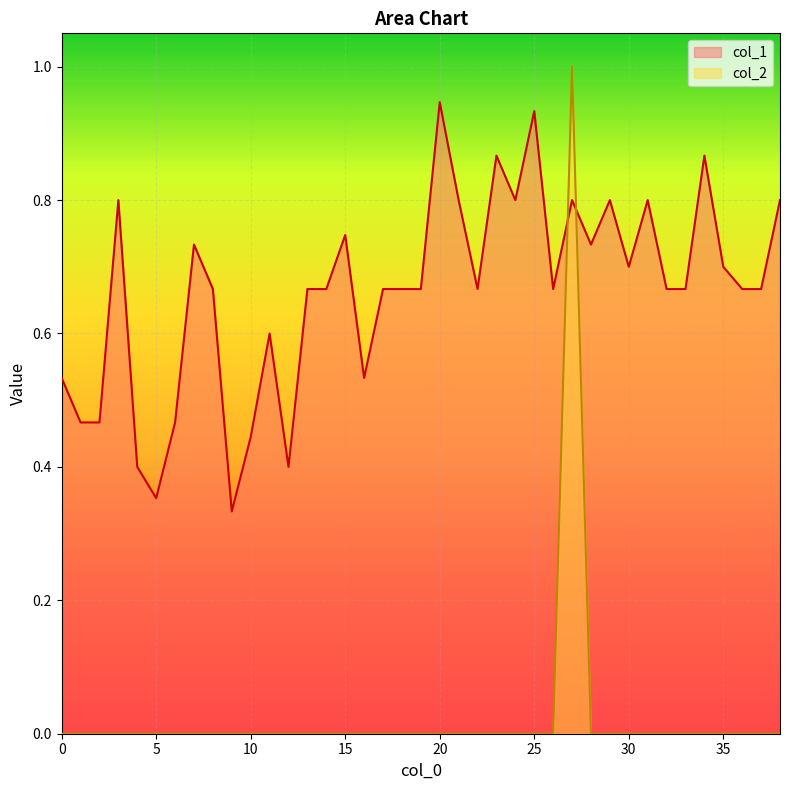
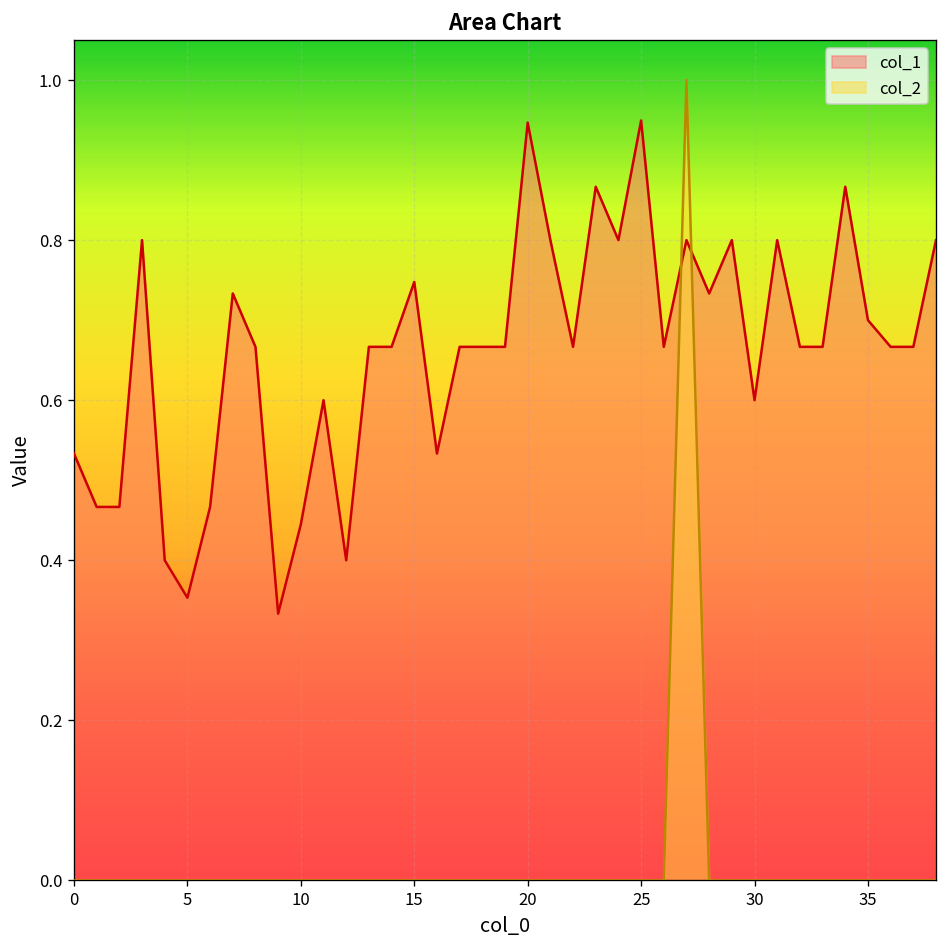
col_1, 25: 0.93 -> 0.95
col_1, 30: 0.7 -> 0.6
